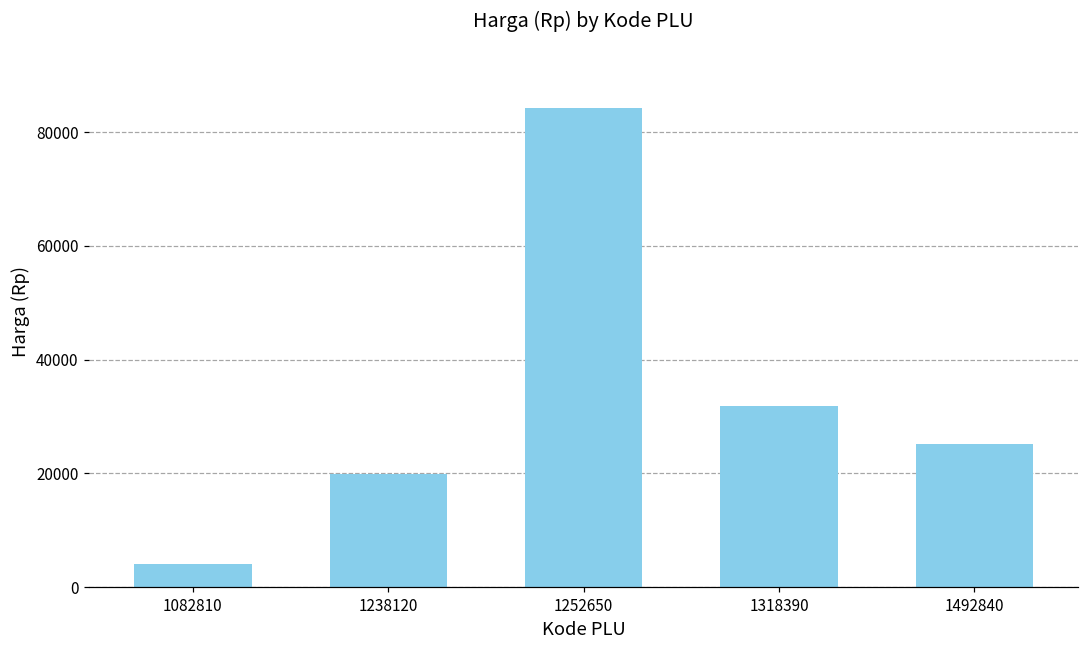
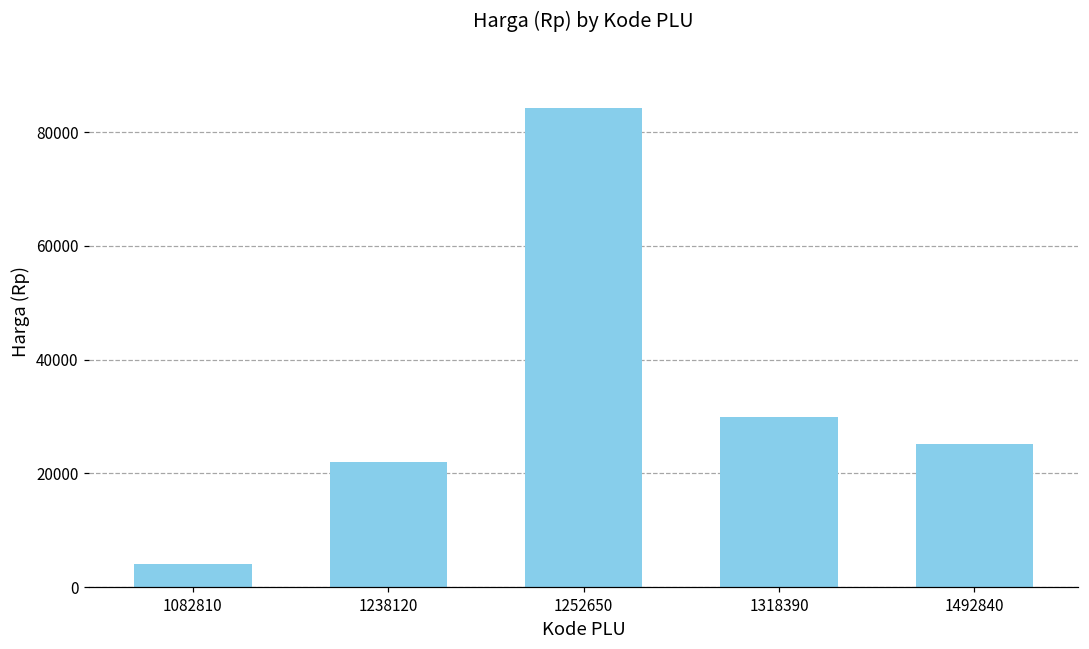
1238120: 20000 -> 22000
1318390: 32000 -> 30000
